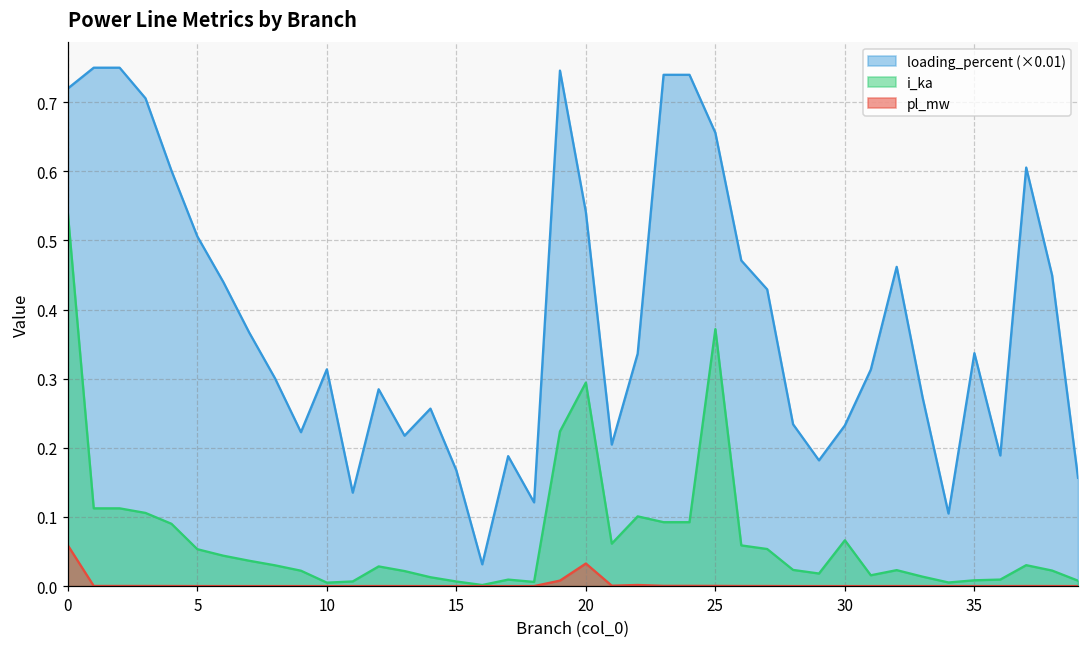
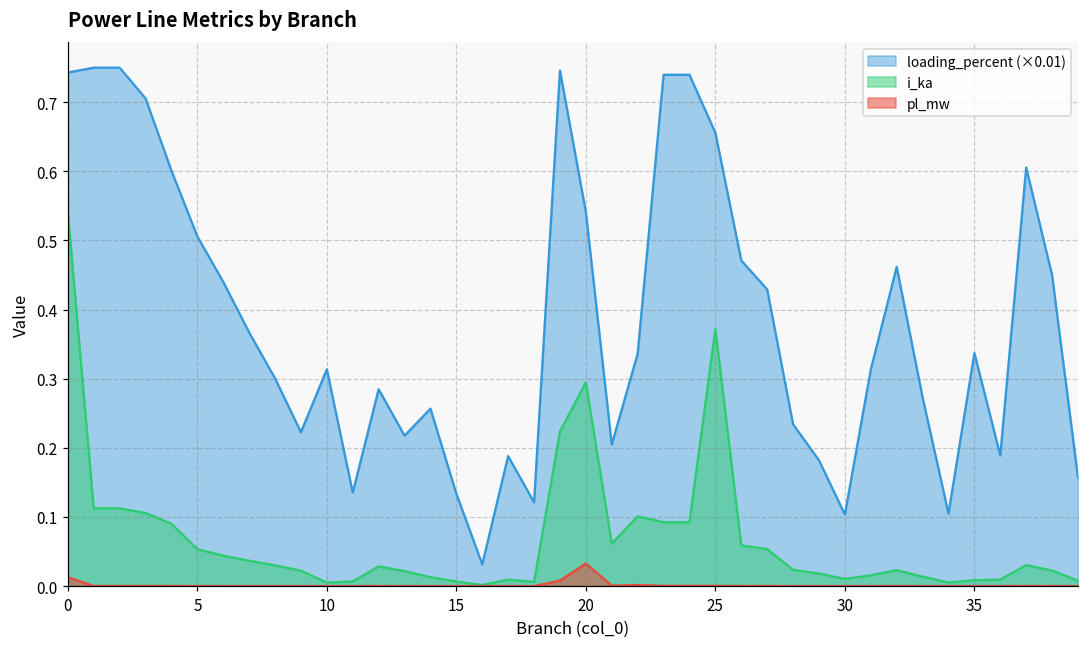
loading_percent (×0.01), 0: 0.72 -> 0.74
pl_mw, 0: 0.06 -> 0.01
loading_percent (×0.01), 15: 0.17 -> 0.13
loading_percent (×0.01), 30: 0.23 -> 0.10
i_ka, 30: 0.07 -> 0.01
